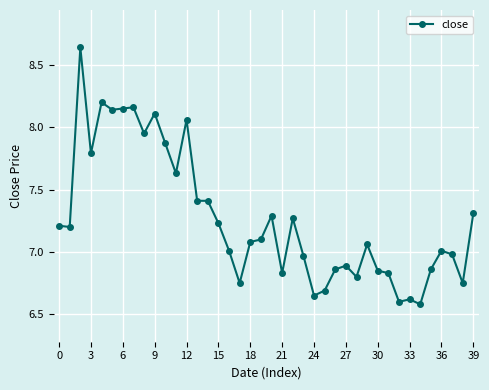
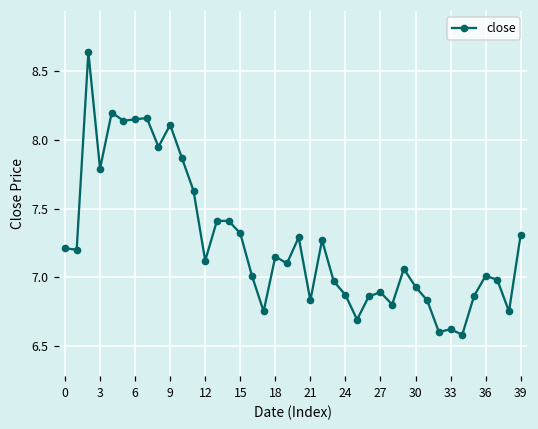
12: 8.06 -> 7.12
15: 7.23 -> 7.32
18: 7.08 -> 7.15
24: 6.65 -> 6.87
30: 6.85 -> 6.93
